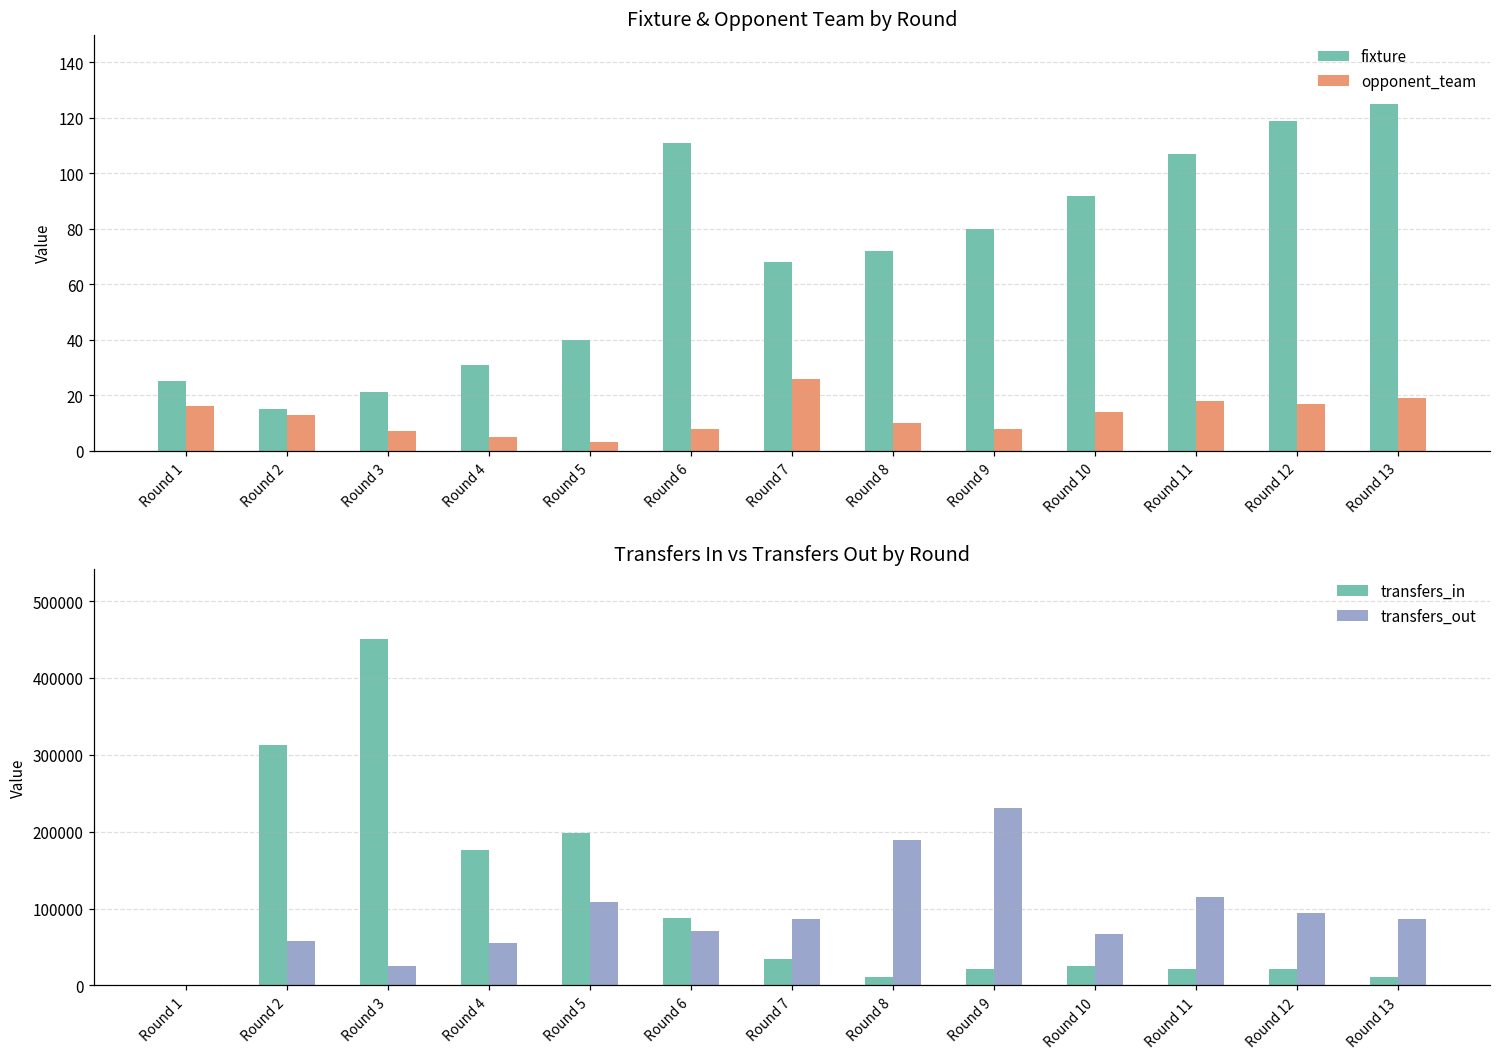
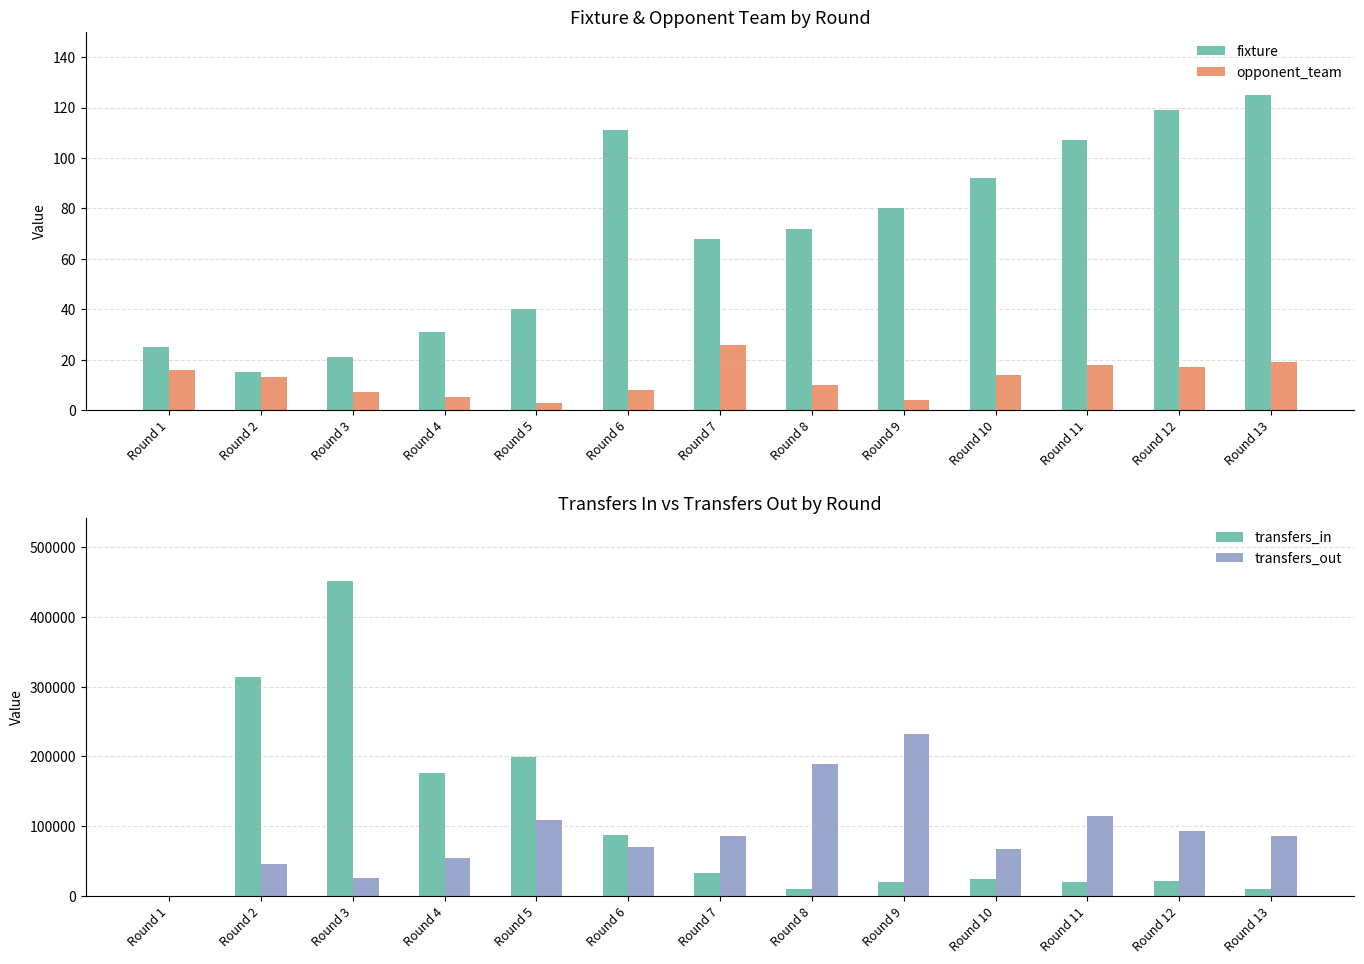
Fixture & Opponent Team by Round, opponent_team, Round 9: 8 -> 4
Transfers In vs Transfers Out by Round, transfers_out, Round 2: 60000 -> 50000
